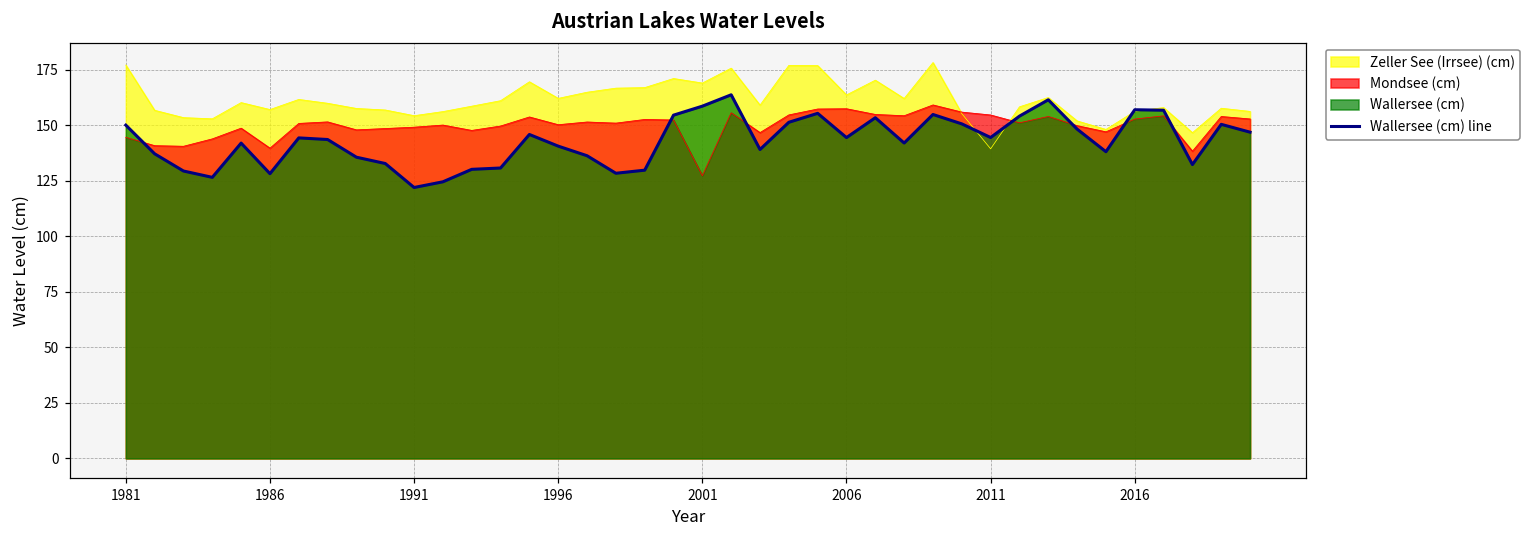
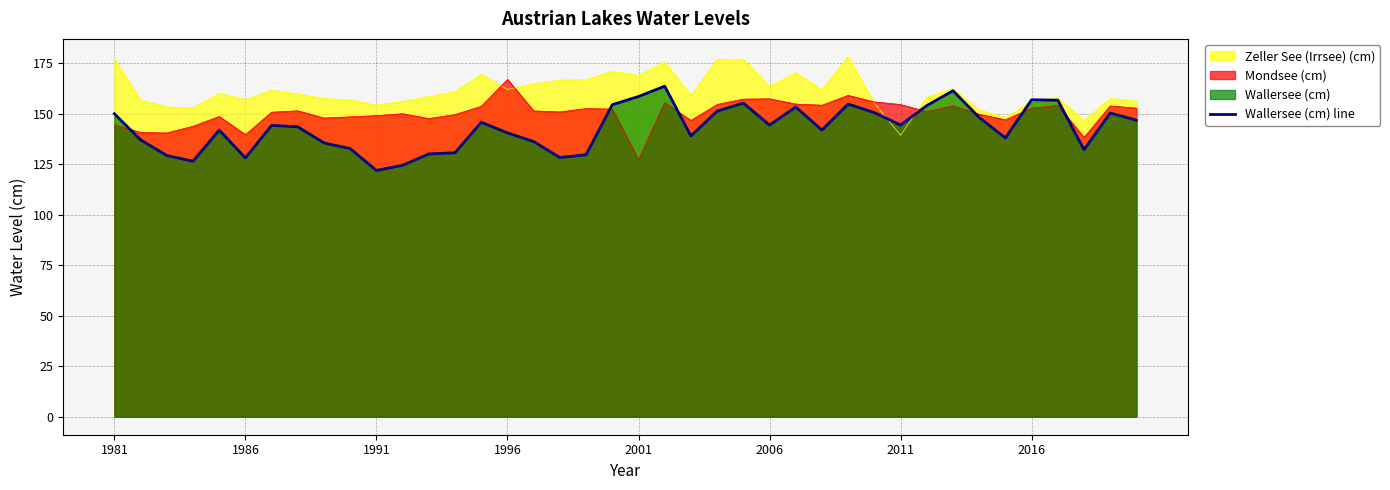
Mondsee (cm), 1996: 150 -> 167
